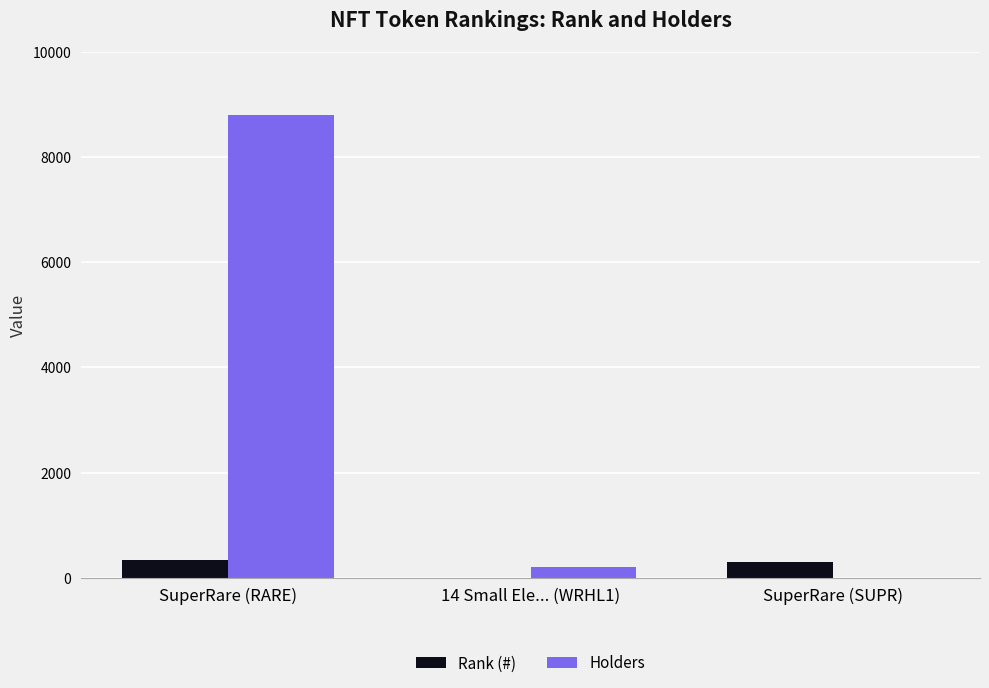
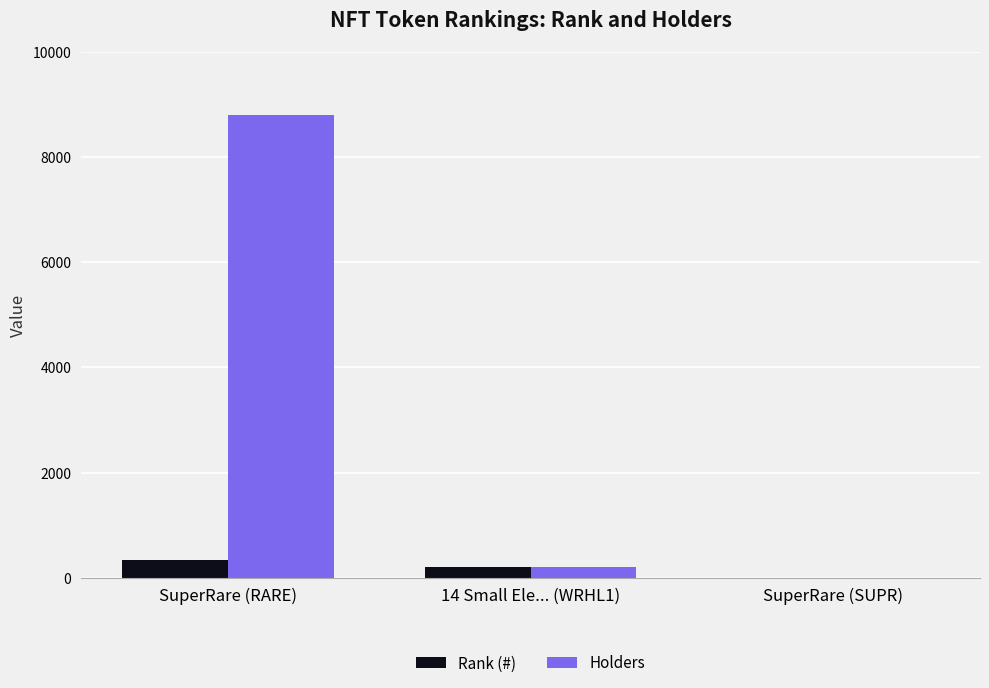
Rank (#), 14 Small Ele... (WRHL1): 0 -> 200
Rank (#), SuperRare (SUPR): 300 -> 0
